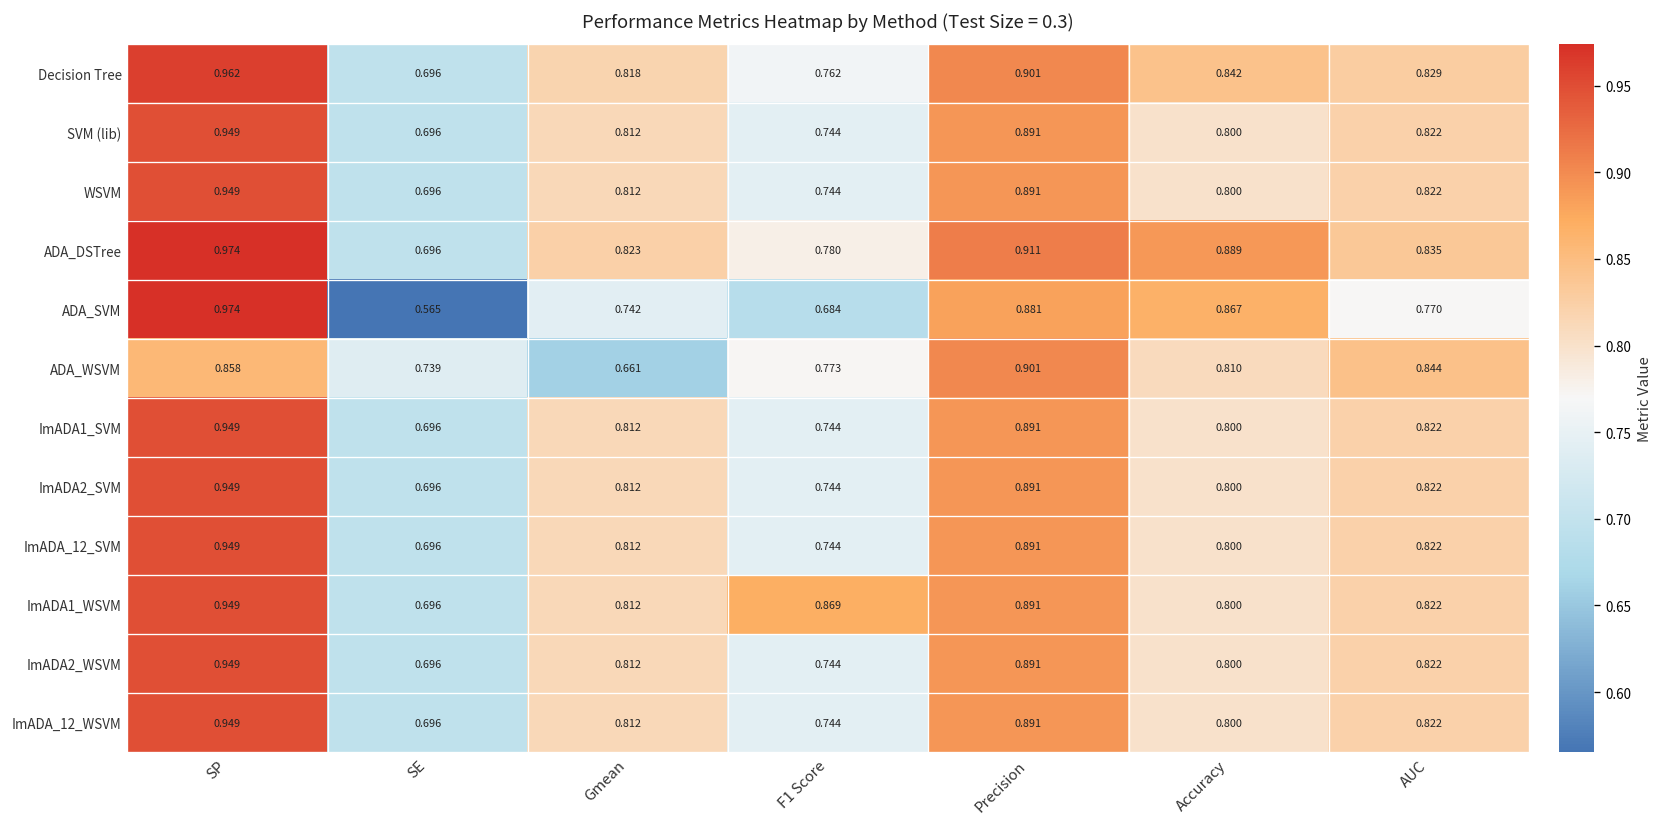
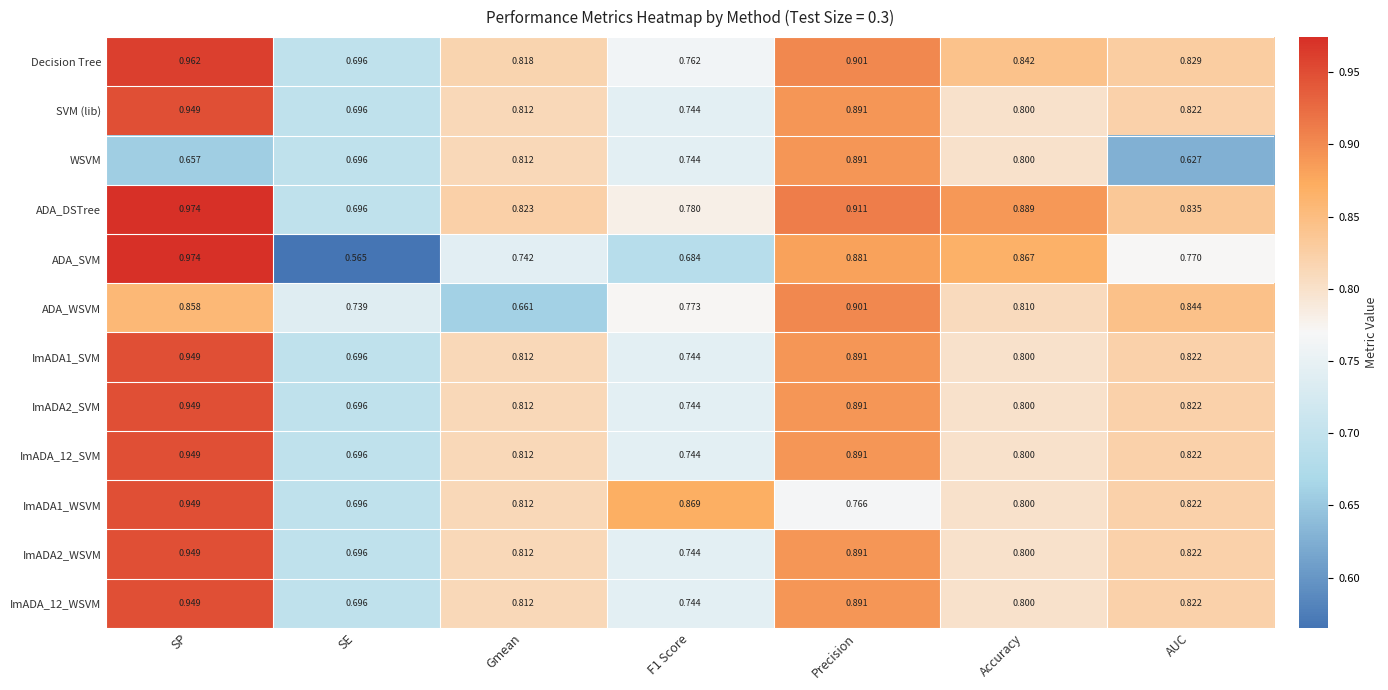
WSVM, SP: 0.949 -> 0.657
WSVM, AUC: 0.822 -> 0.627
ImADA1_WSVM, Precision: 0.891 -> 0.766
